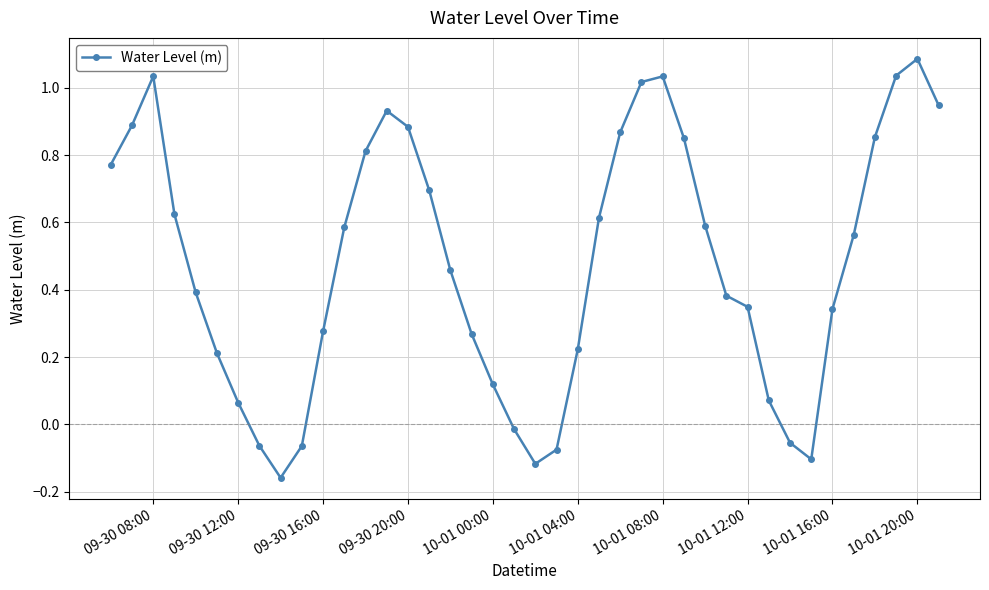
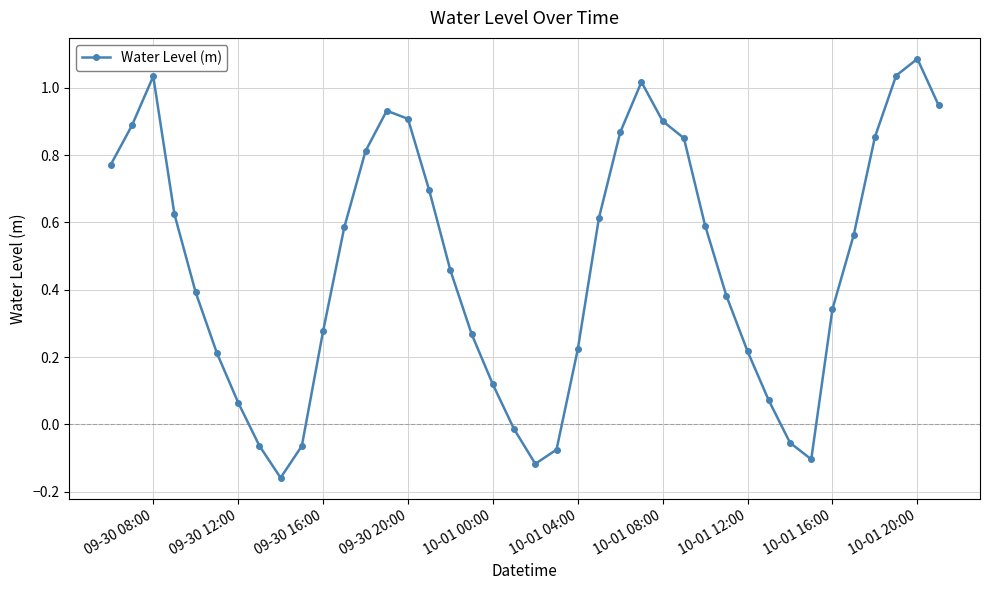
09-30 20:00: 0.88 -> 0.91
10-01 08:00: 1.03 -> 0.90
10-01 12:00: 0.35 -> 0.22
